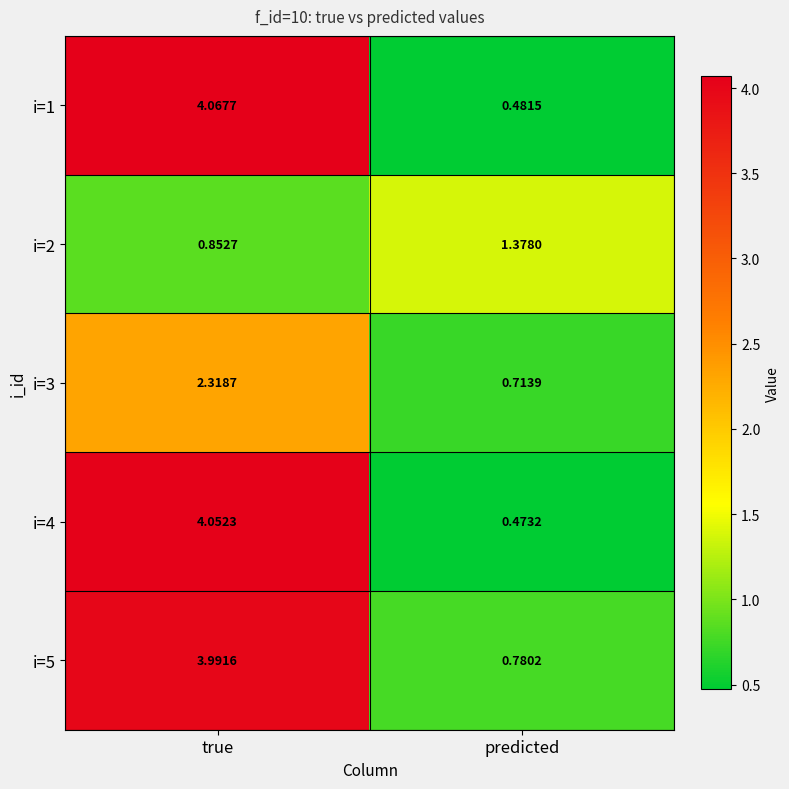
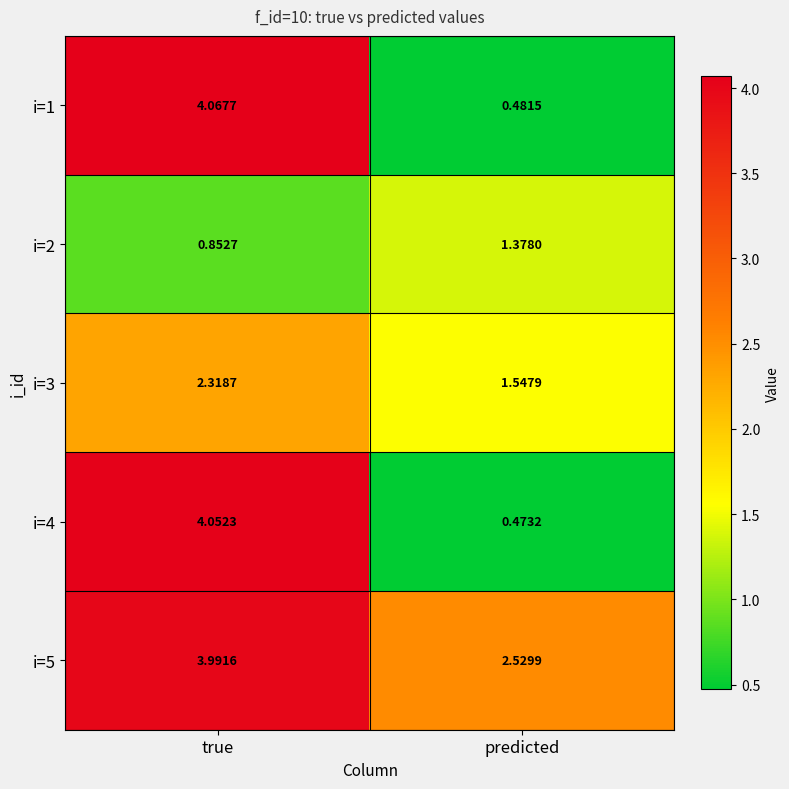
i=3, predicted: 0.7139 -> 1.5479
i=5, predicted: 0.7802 -> 2.5299
